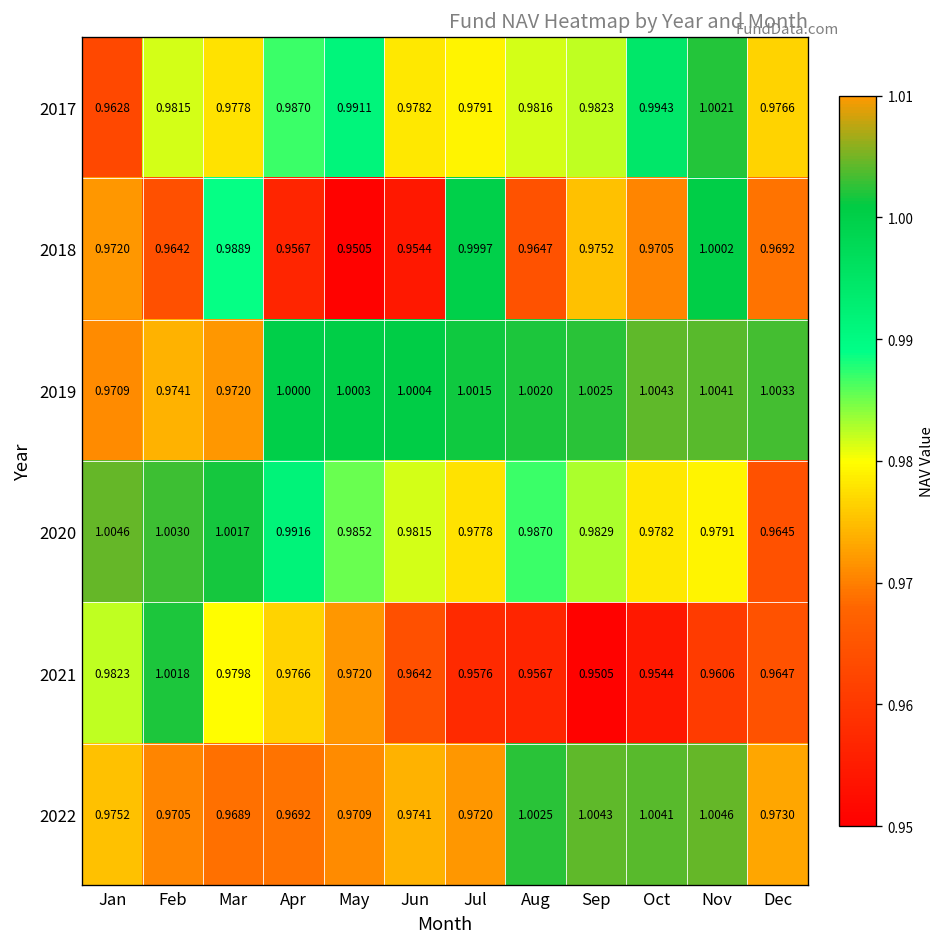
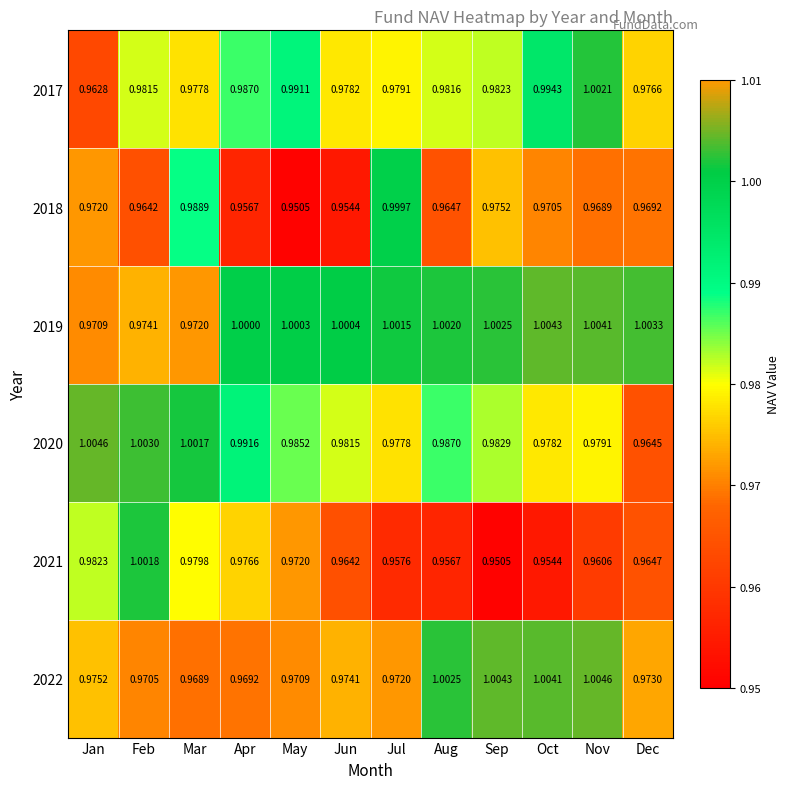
2018, Nov: 1.0002 -> 0.9689
